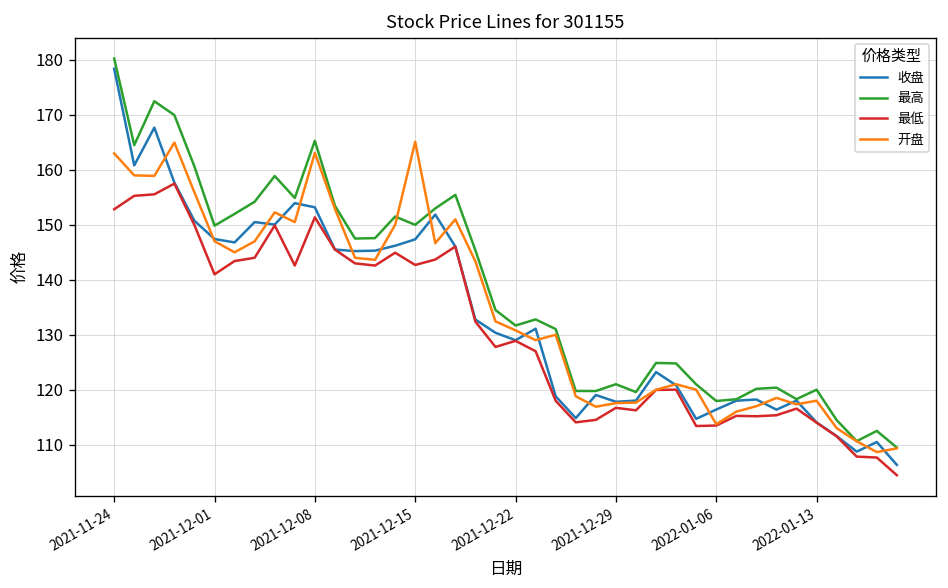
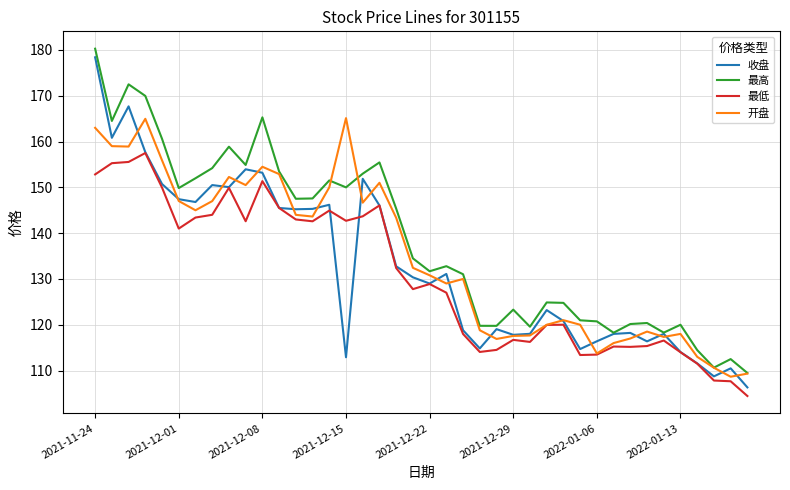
开盘, 2021-12-08: 163 -> 155
收盘, 2021-12-15: 147 -> 113
最高, 2021-12-29: 121 -> 123
最高, 2022-01-06: 118 -> 121
